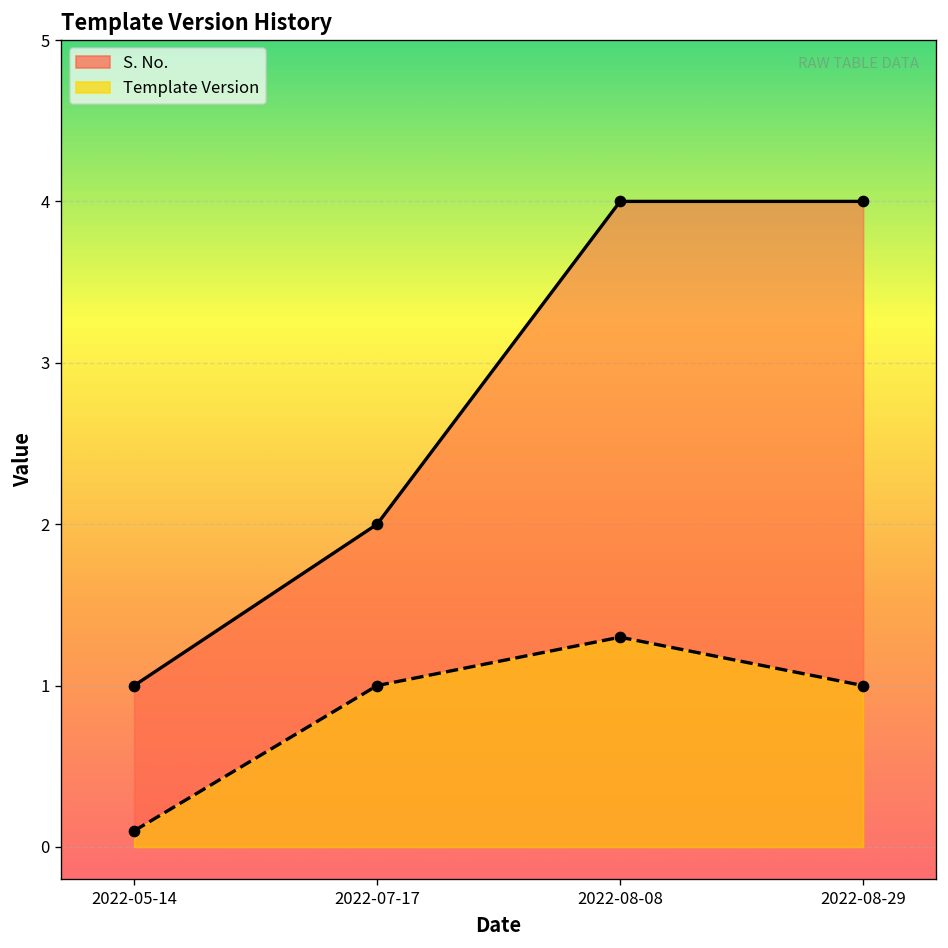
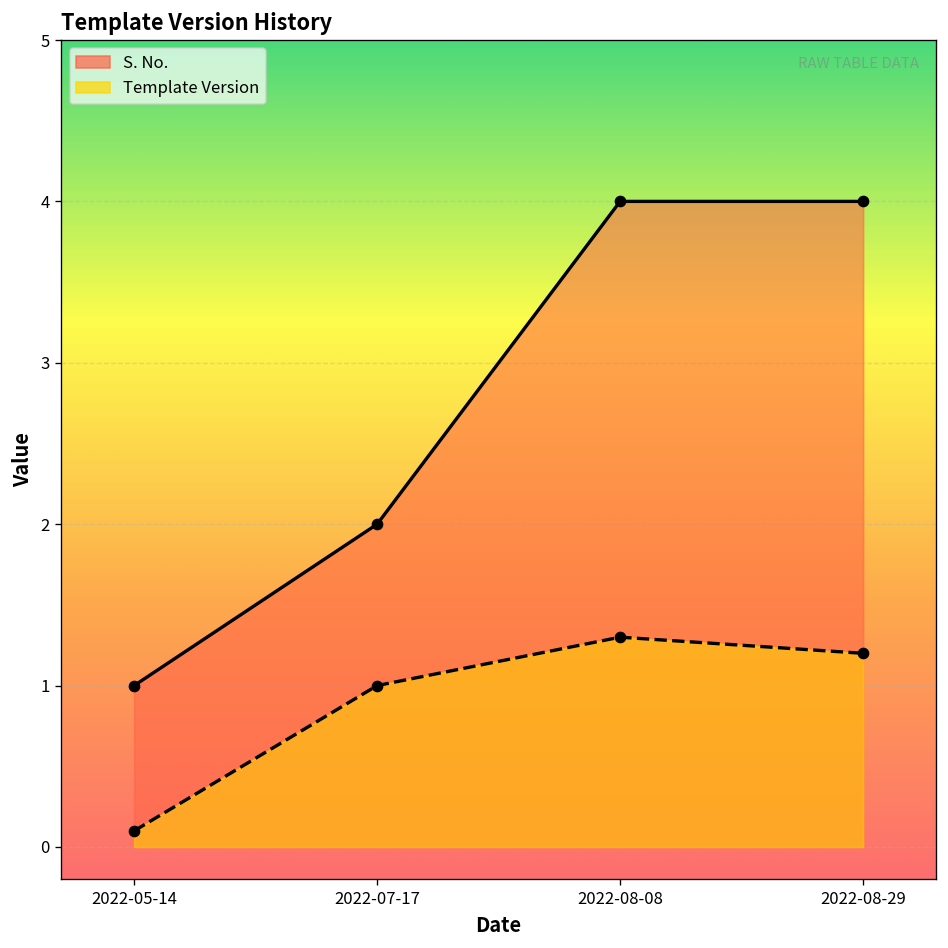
Template Version, 2022-08-29: 1.0 -> 1.2
